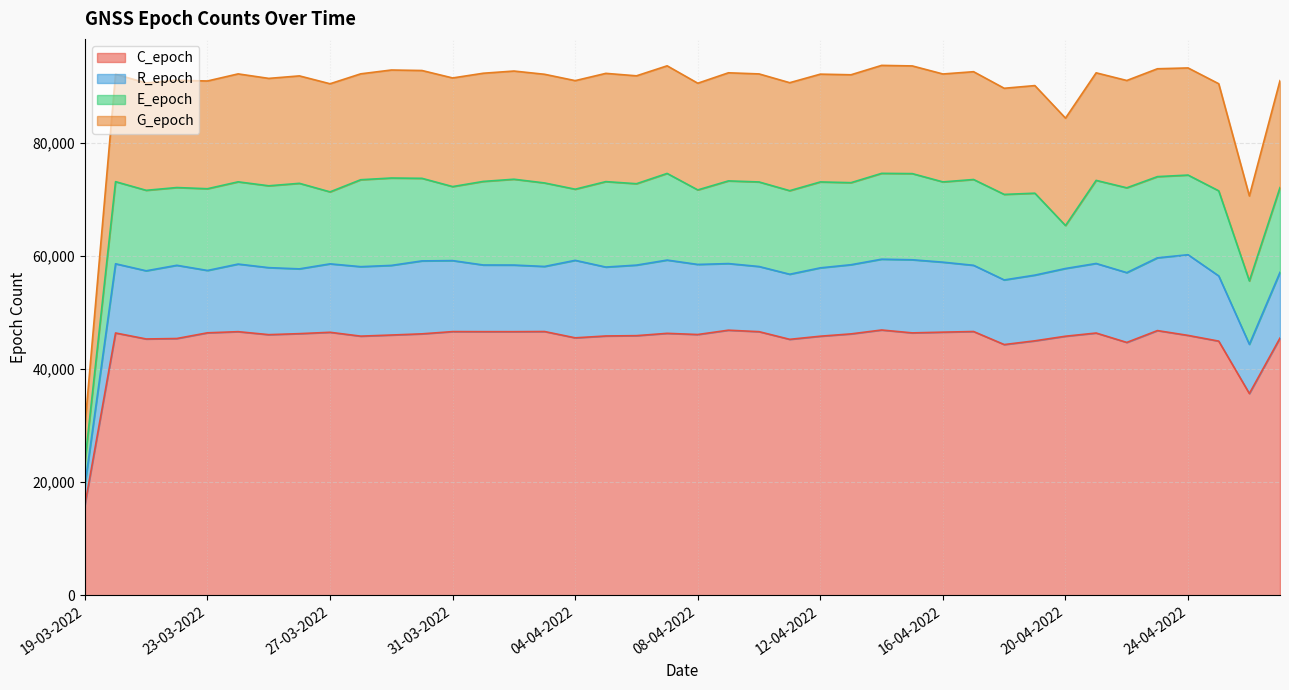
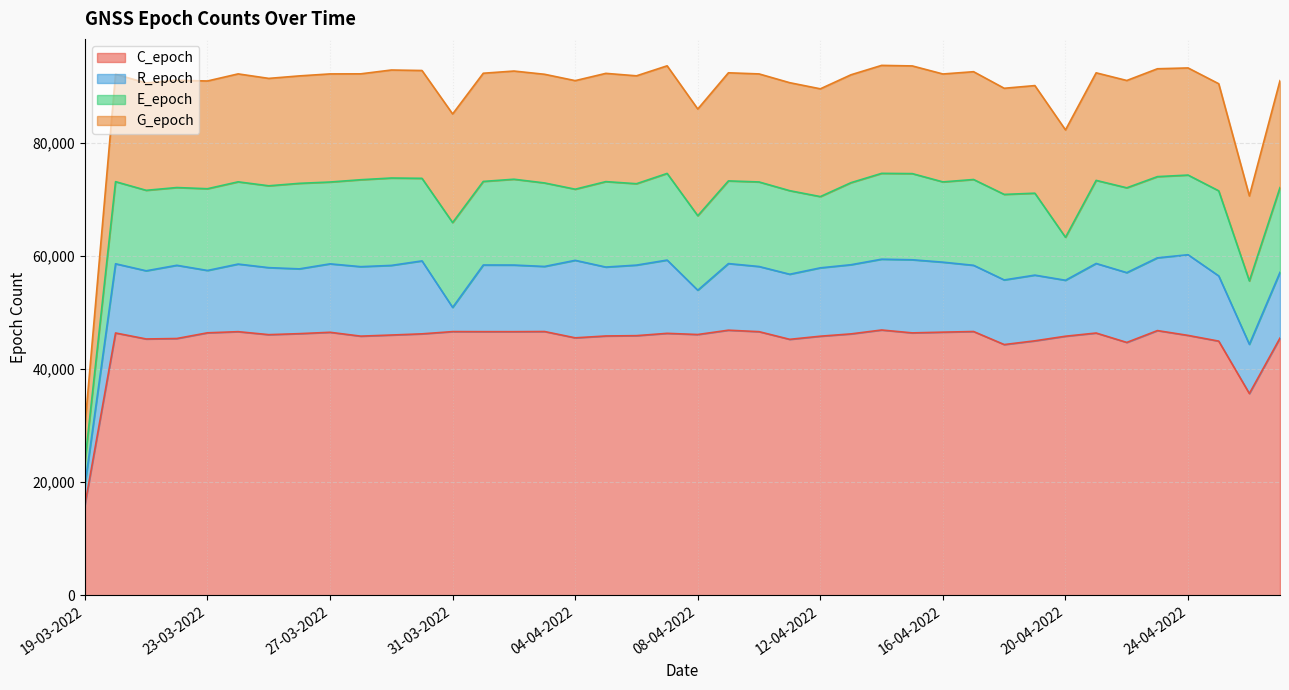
E_epoch, 27-03-2022: 13,000 -> 14,000
R_epoch, 31-03-2022: 13,000 -> 4,000
E_epoch, 31-03-2022: 13,000 -> 15,000
R_epoch, 08-04-2022: 12,000 -> 8,000
E_epoch, 12-04-2022: 15,000 -> 13,000
R_epoch, 20-04-2022: 12,000 -> 10,000
